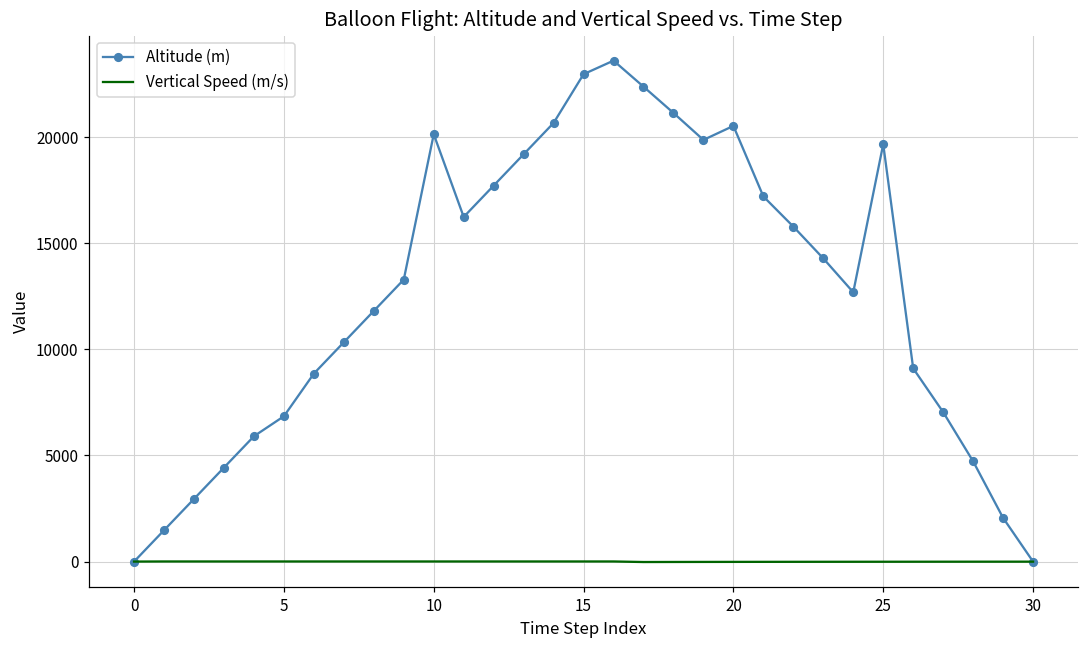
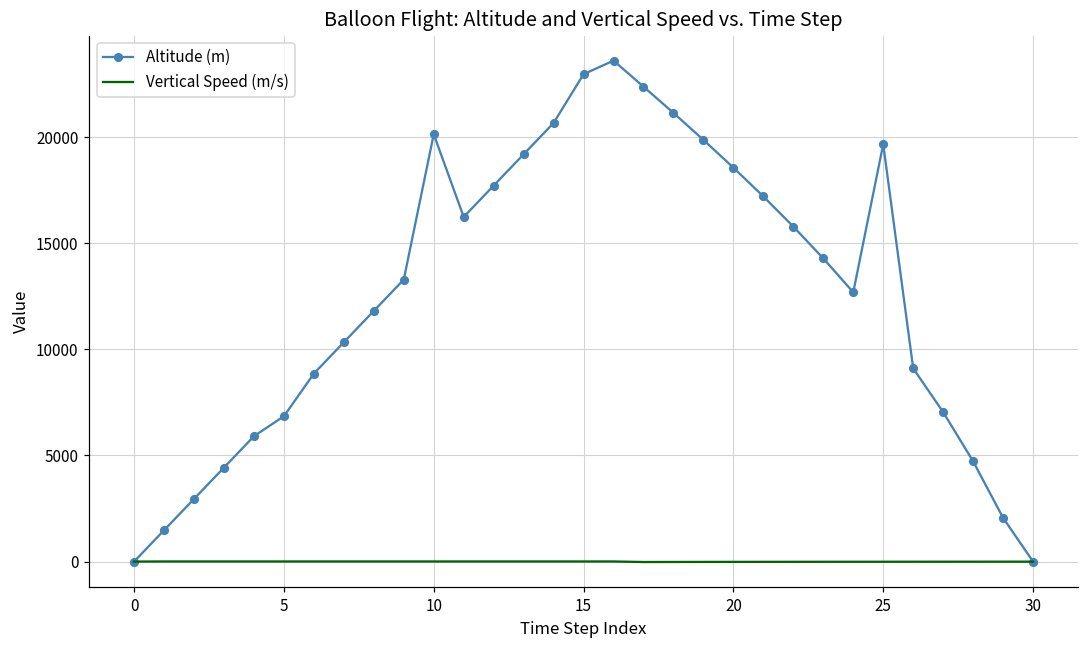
Altitude (m), 20: 20500 -> 18600
